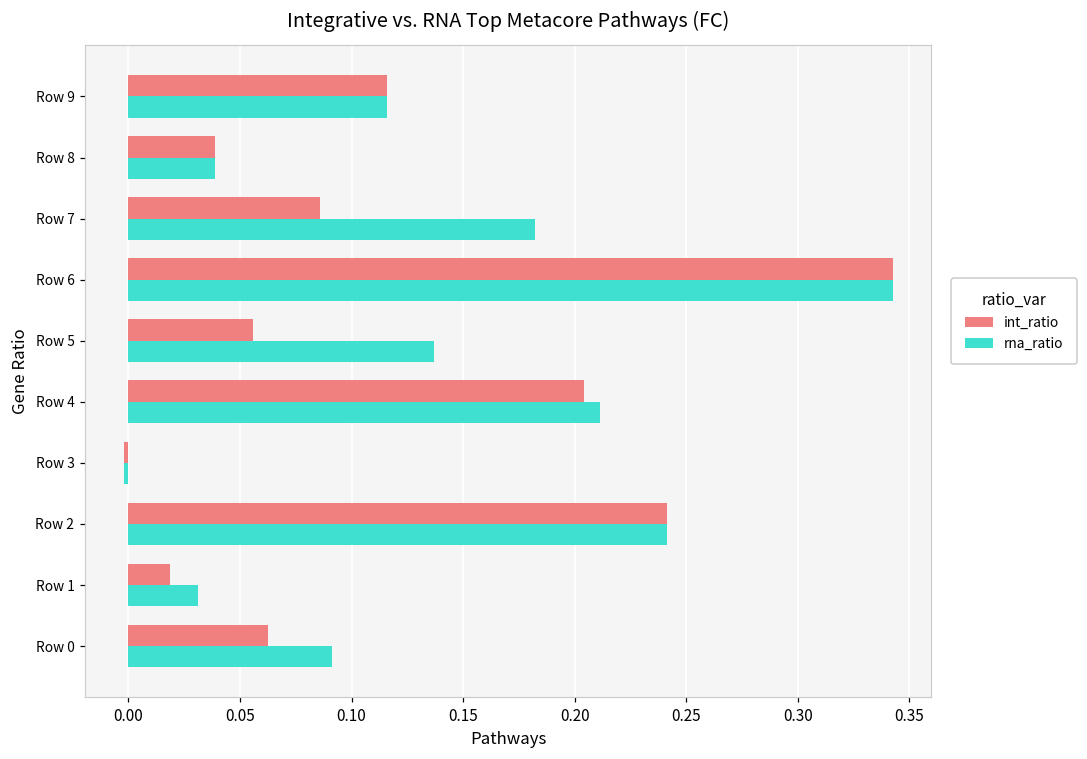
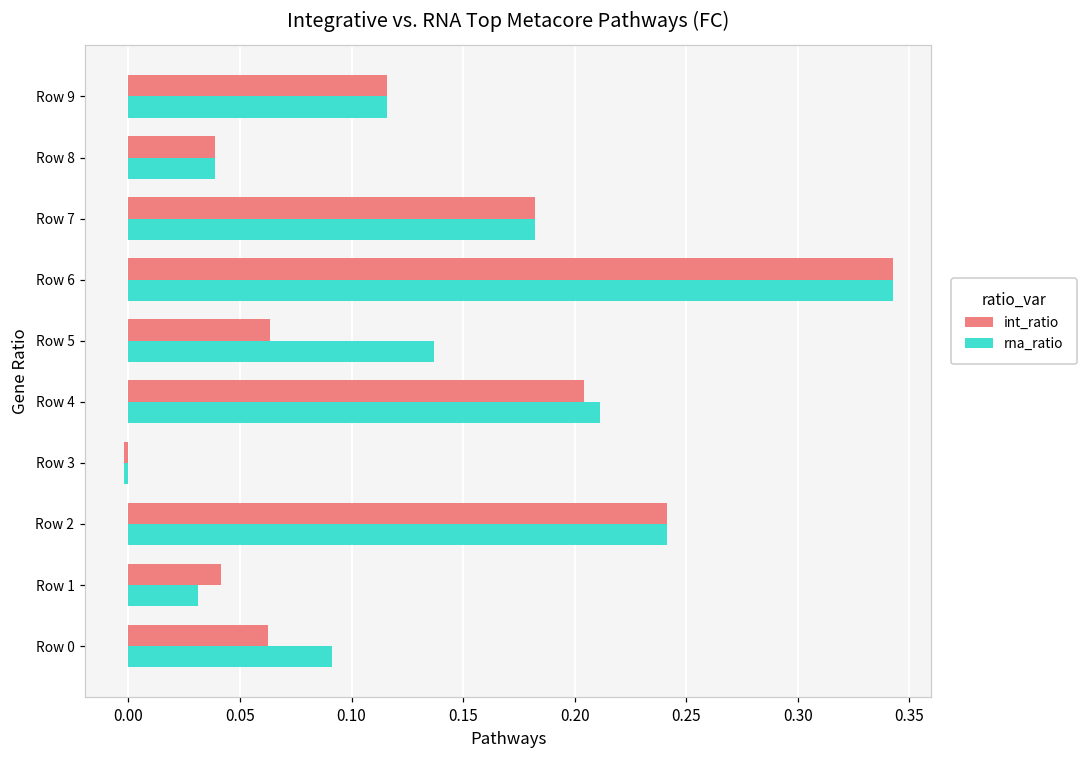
int_ratio, Row 7: 0.086 -> 0.182
int_ratio, Row 5: 0.056 -> 0.064
int_ratio, Row 1: 0.019 -> 0.041
